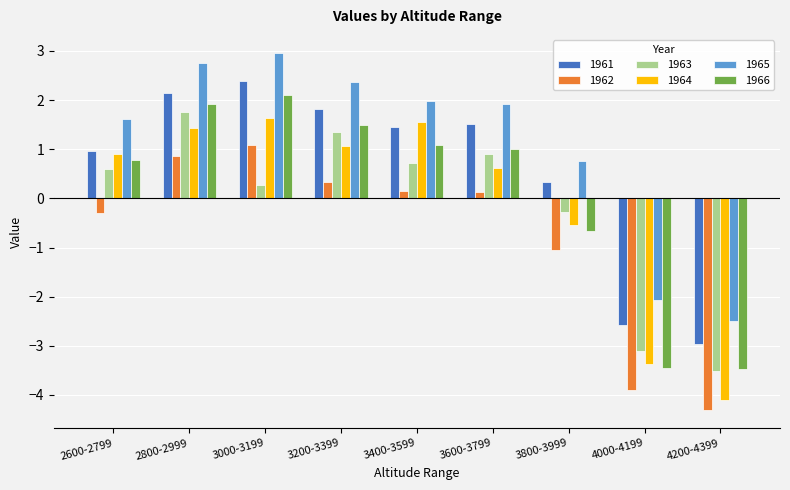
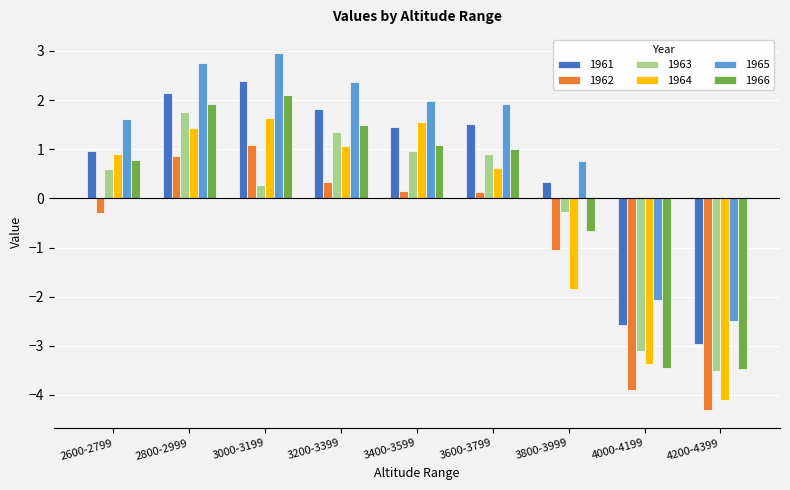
1963, 3400-3599: 0.7 -> 1.0
1964, 3800-3999: -0.5 -> -1.8
